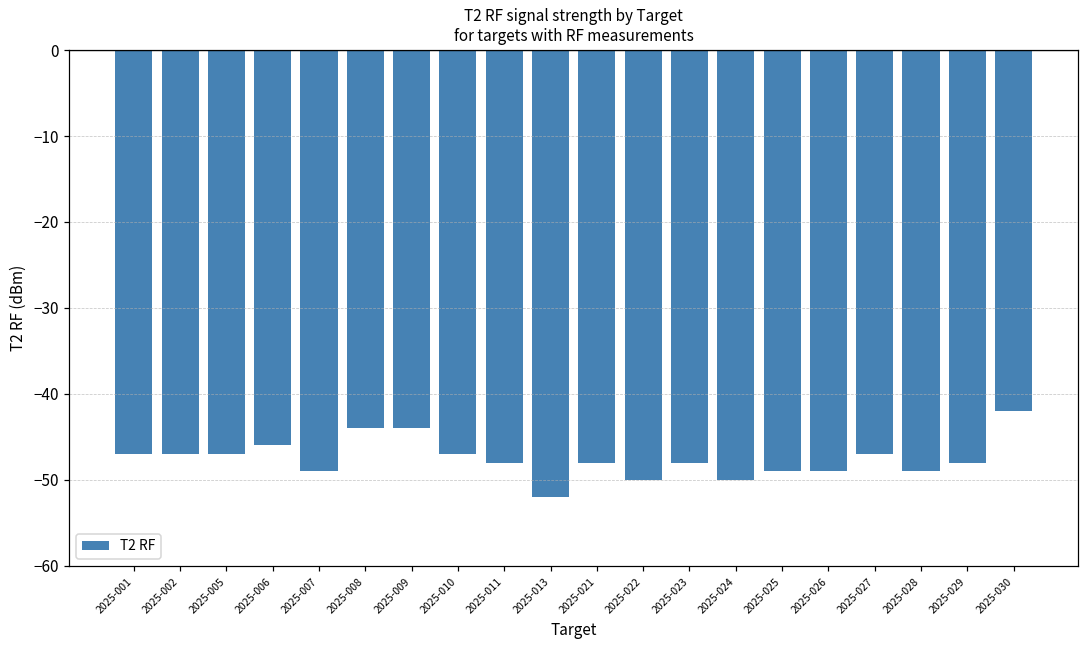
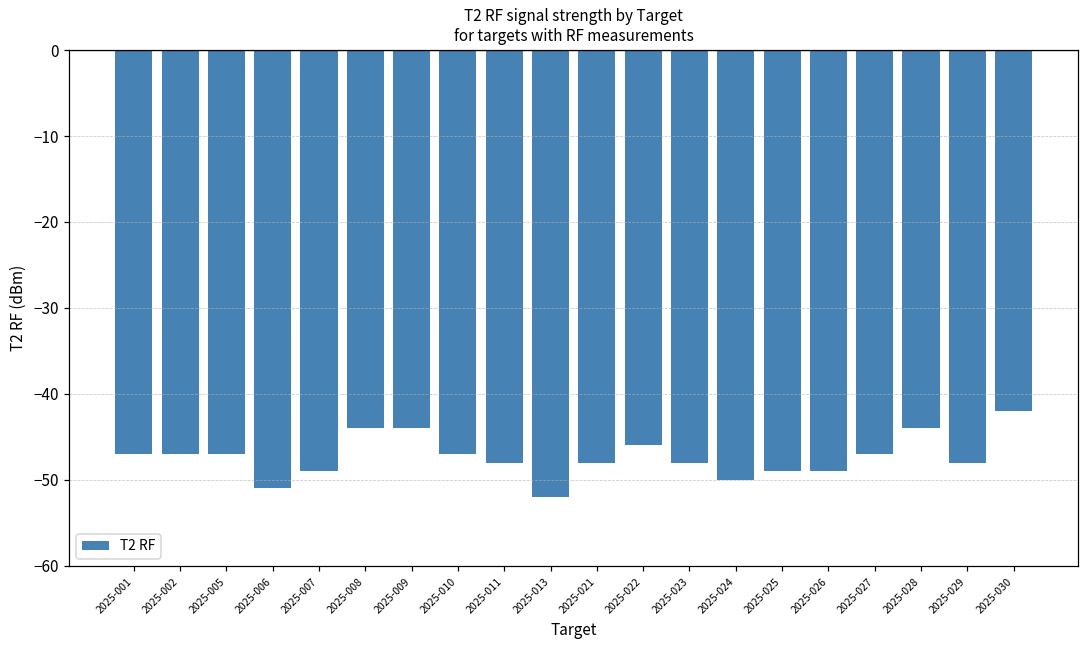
2025-006: -46 -> -51
2025-022: -50 -> -46
2025-028: -49 -> -44
